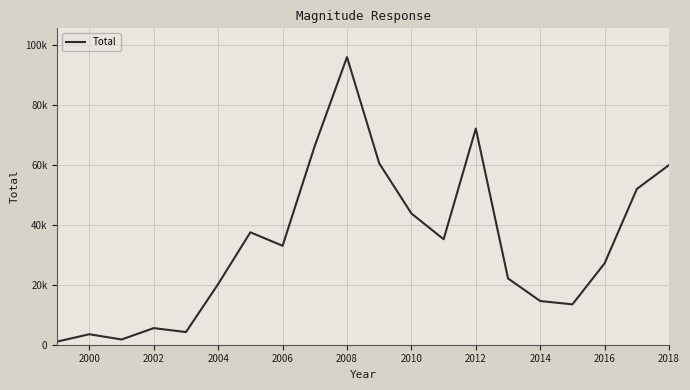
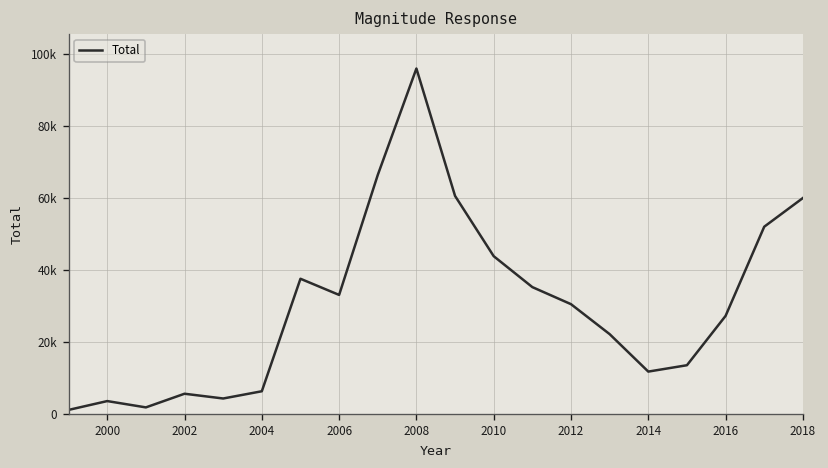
2004: 20000 -> 6000
2012: 72000 -> 30000
2014: 15000 -> 12000
